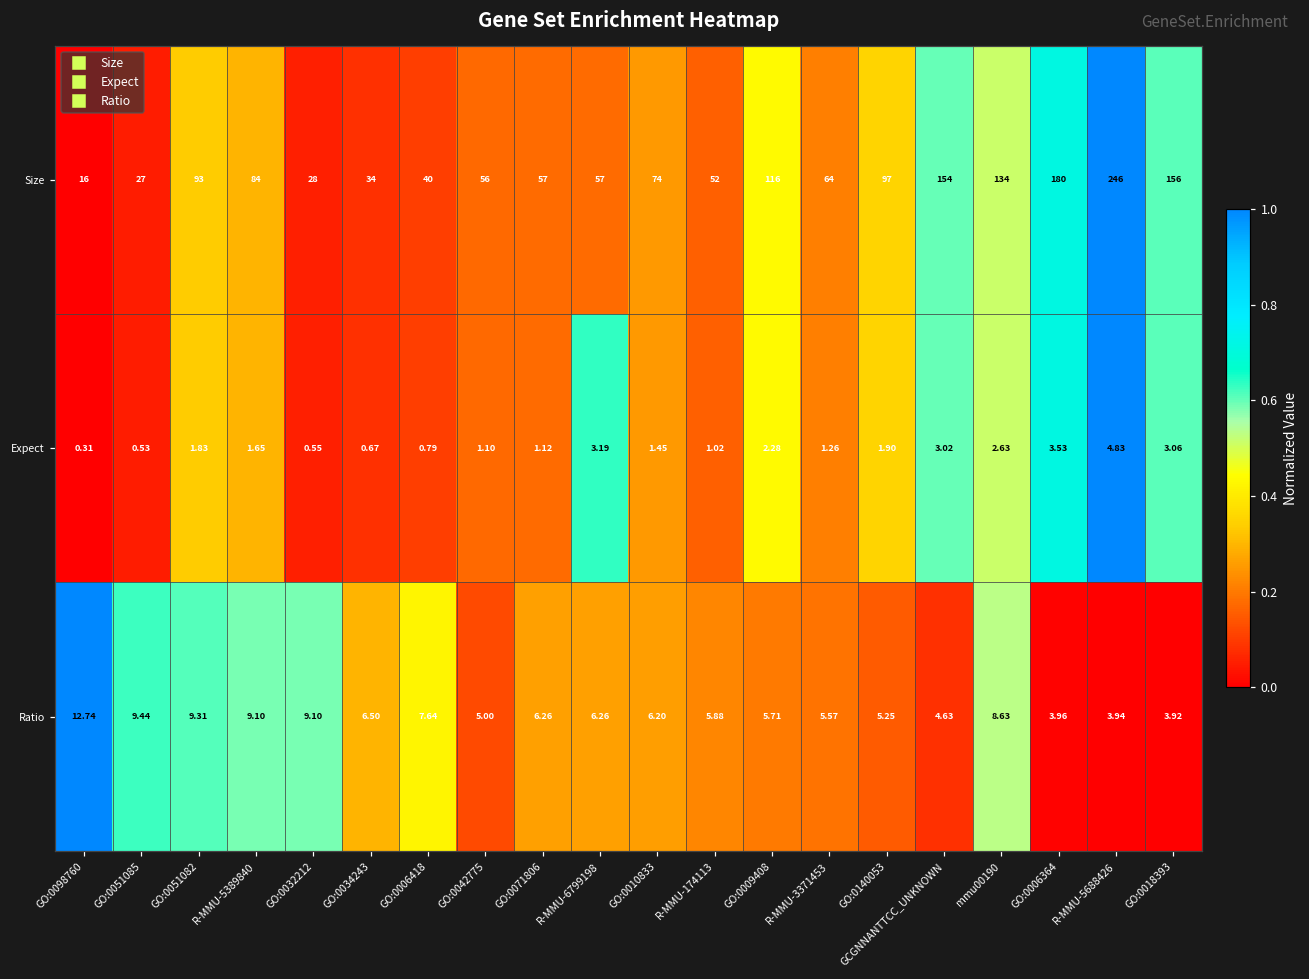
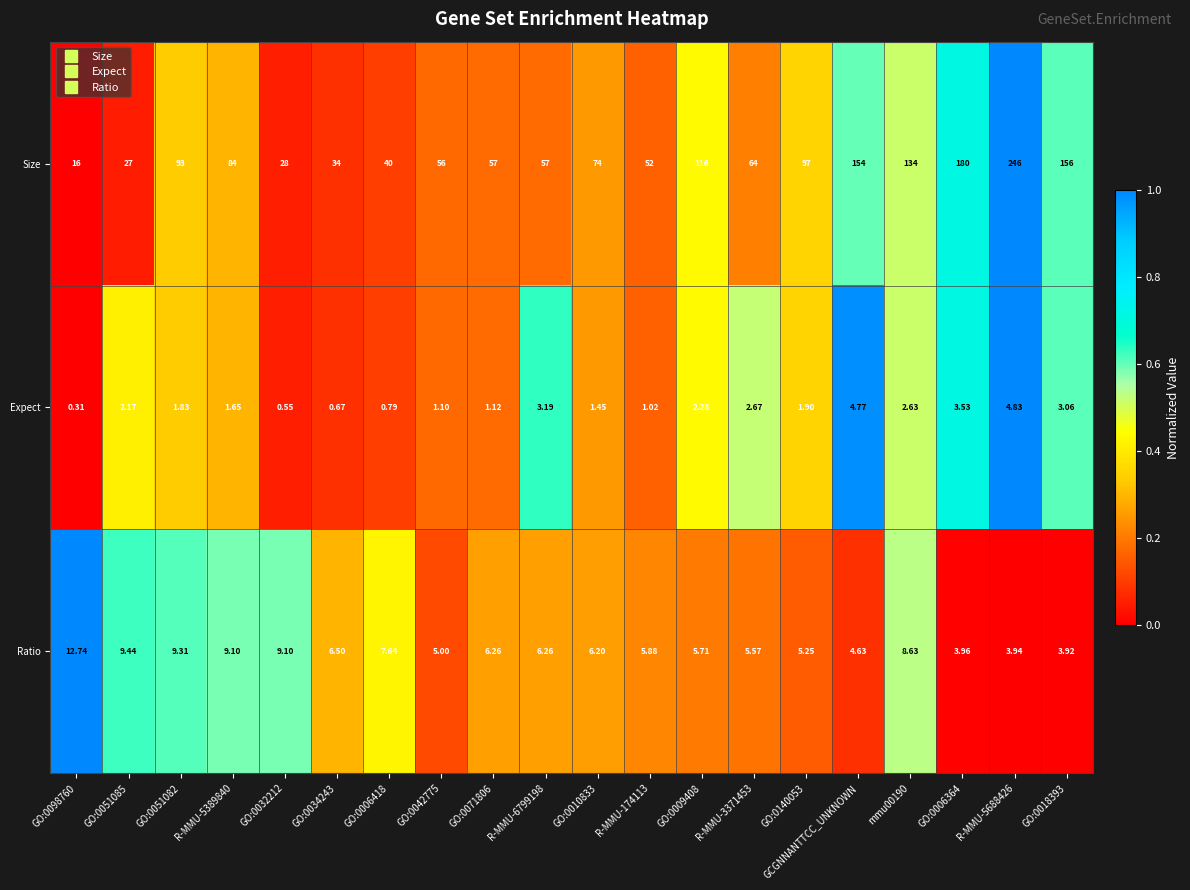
Expect, GO:0051085: 0.53 -> 2.17
Expect, R-MMU-3371453: 1.26 -> 2.67
Expect, GCGNNANTTCC_UNKNOWN: 3.02 -> 4.77
